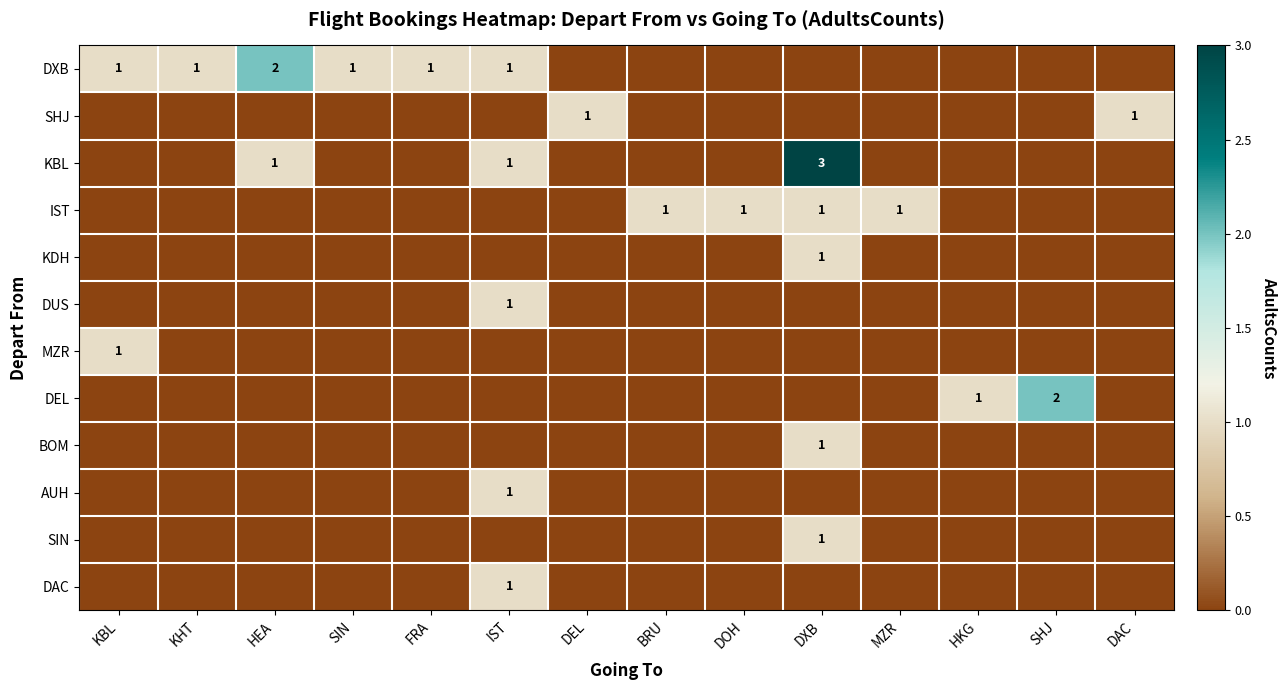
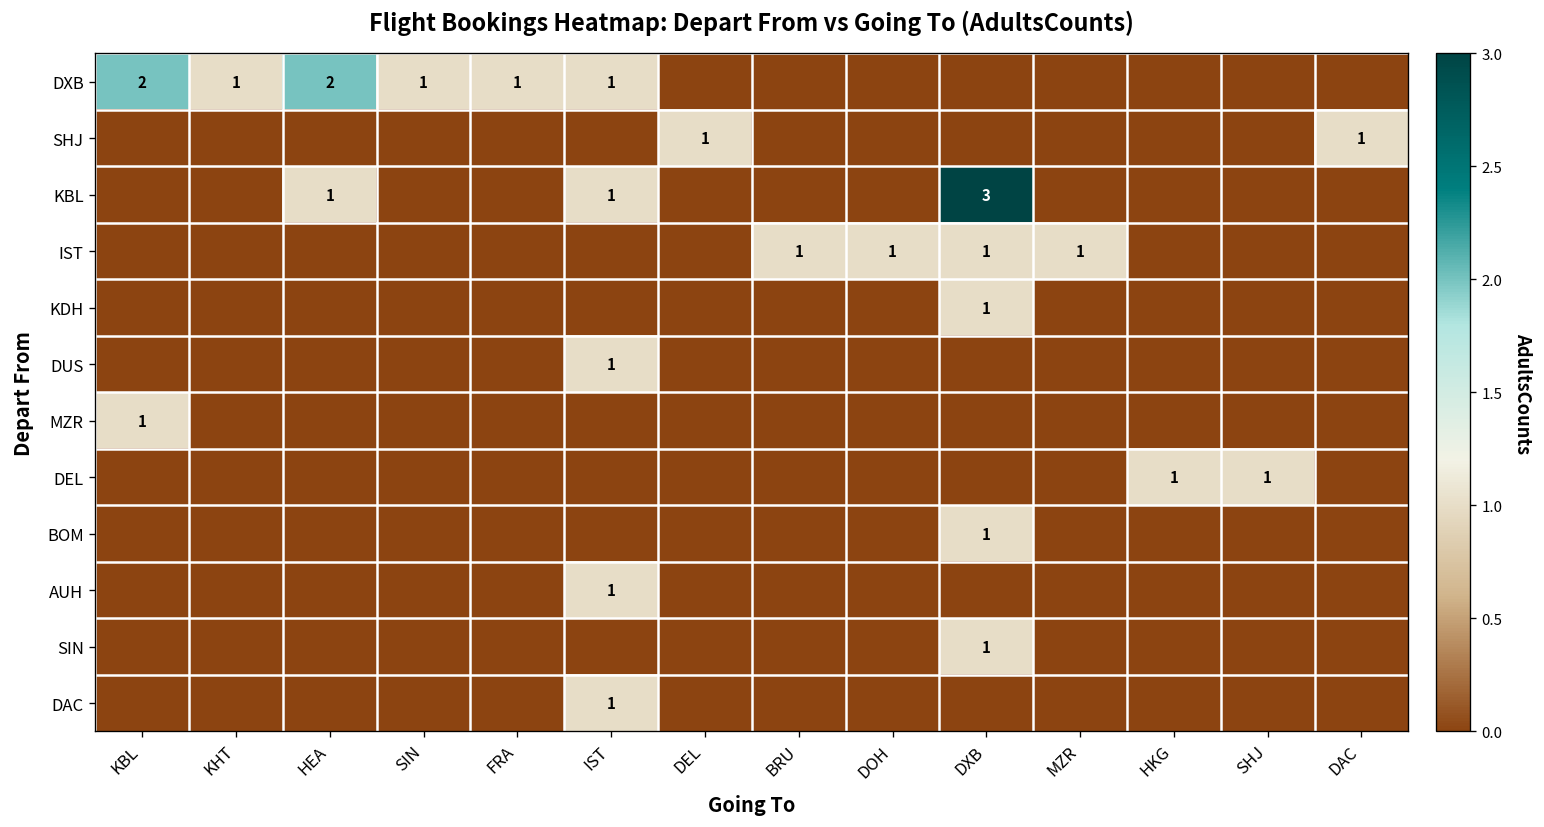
DXB, KBL: 1 -> 2
DEL, SHJ: 2 -> 1
